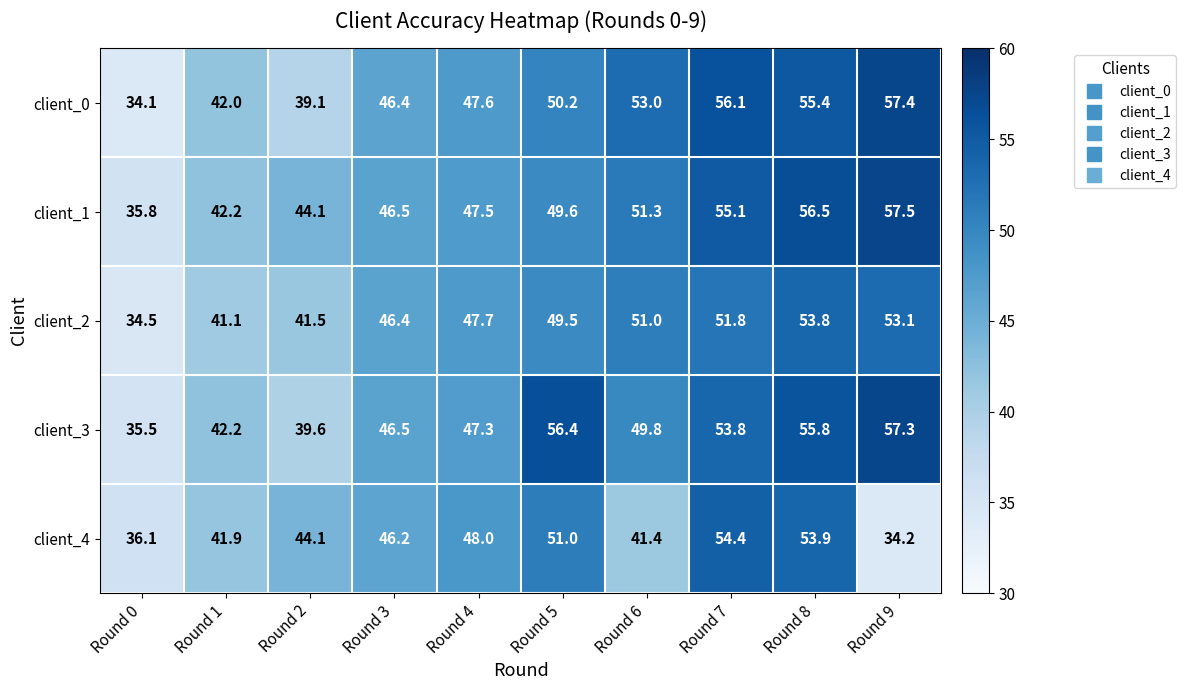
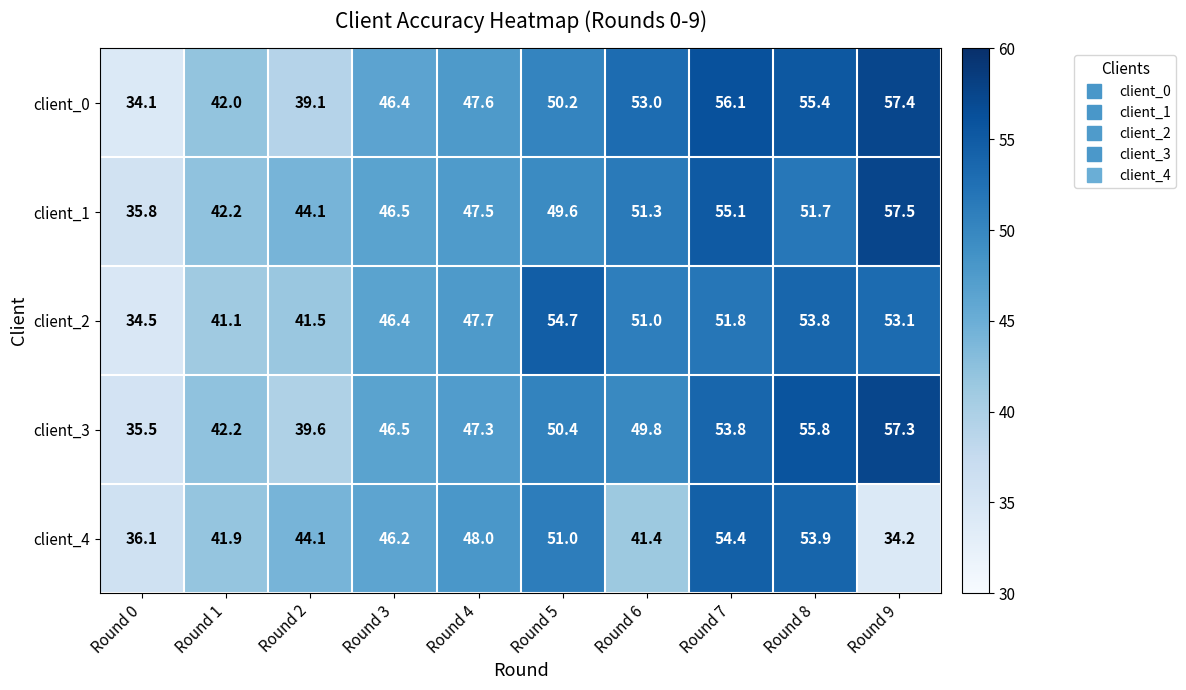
client_1, Round 8: 56.5 -> 51.7
client_2, Round 5: 49.5 -> 54.7
client_3, Round 5: 56.4 -> 50.4
